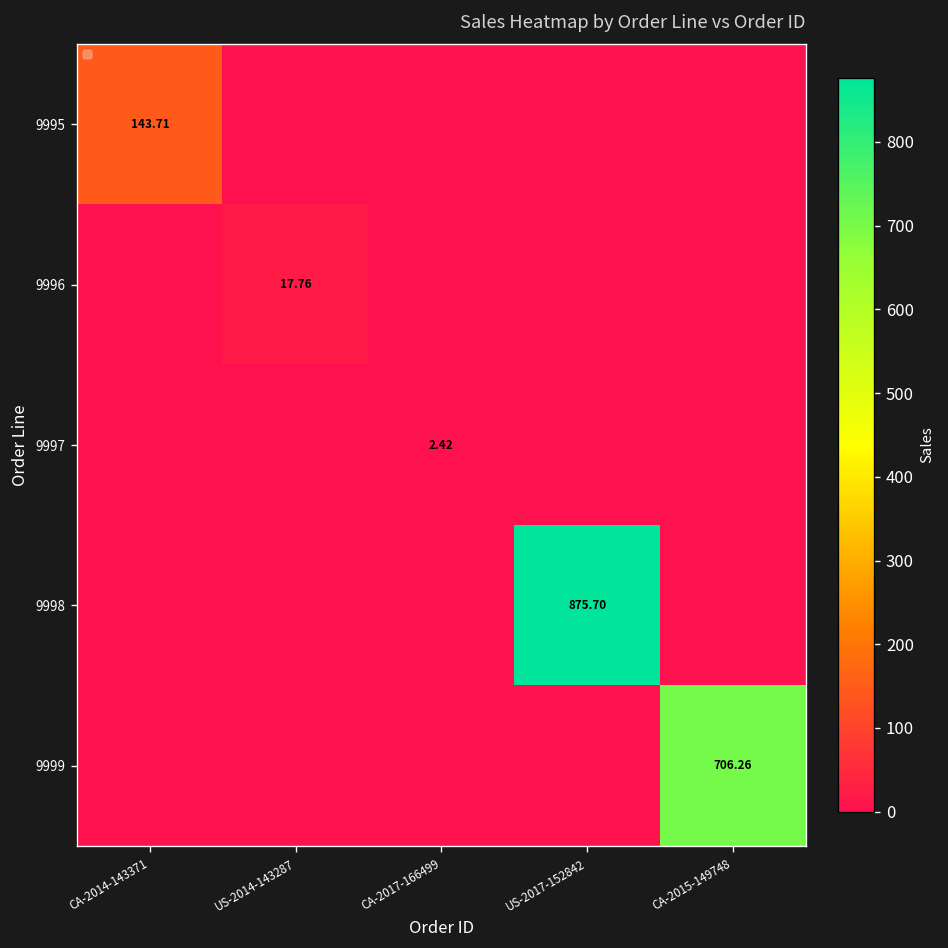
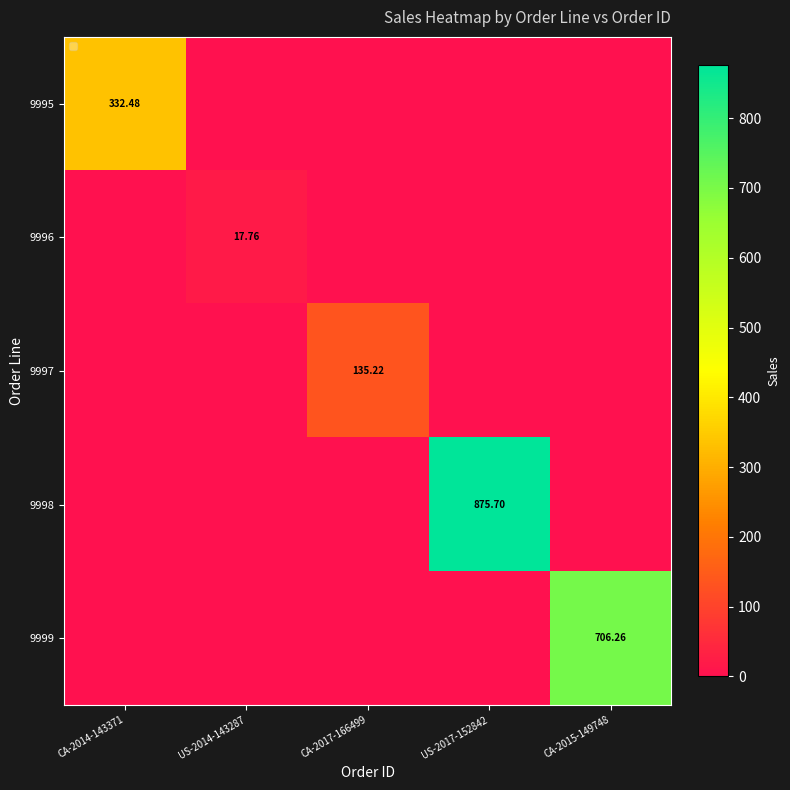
9995, CA-2014-143371: 143.71 -> 332.48
9997, CA-2017-166499: 2.42 -> 135.22
